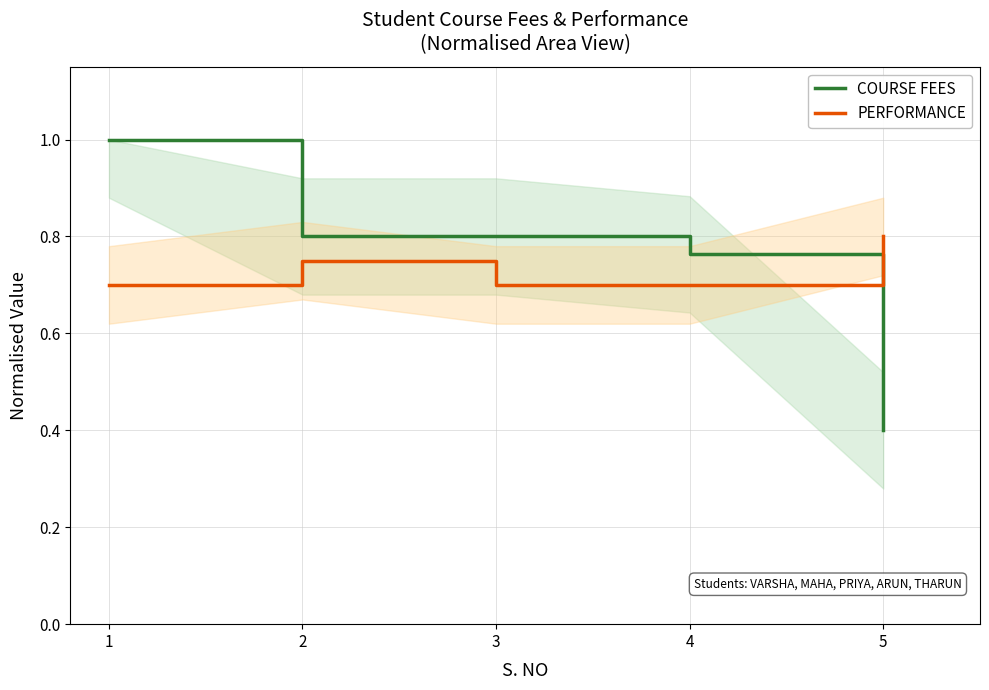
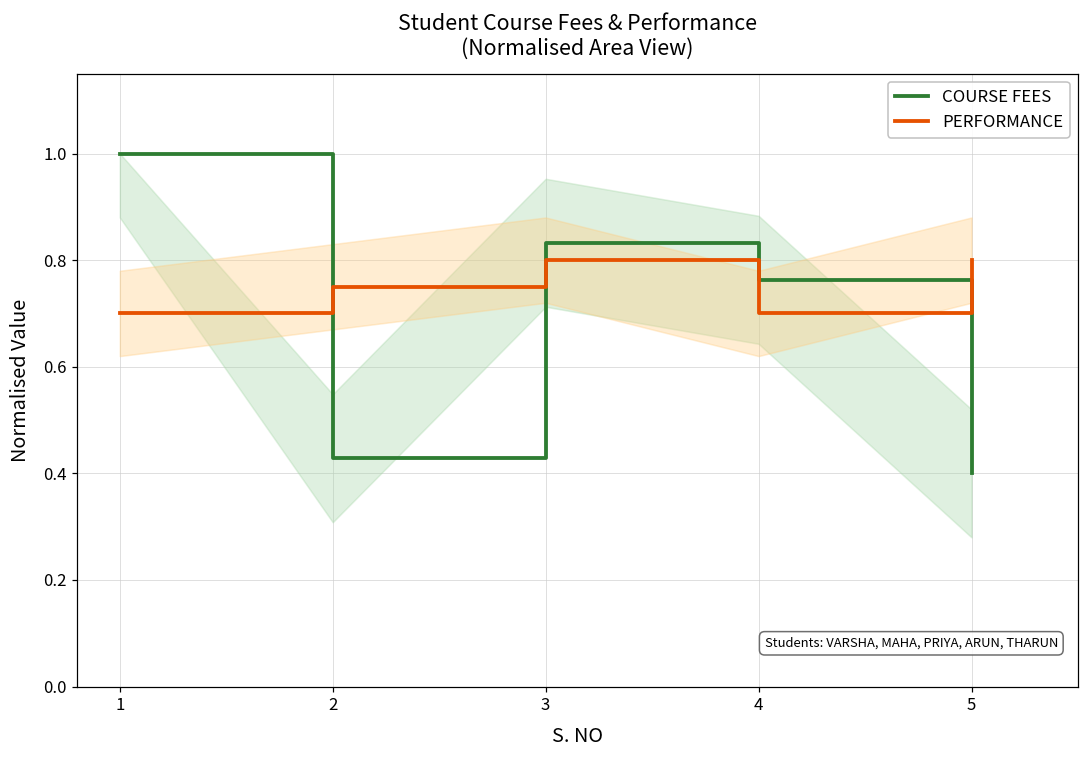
COURSE FEES, 2: 0.80 -> 0.43
COURSE FEES, 3: 0.80 -> 0.83
PERFORMANCE, 3: 0.7 -> 0.8
